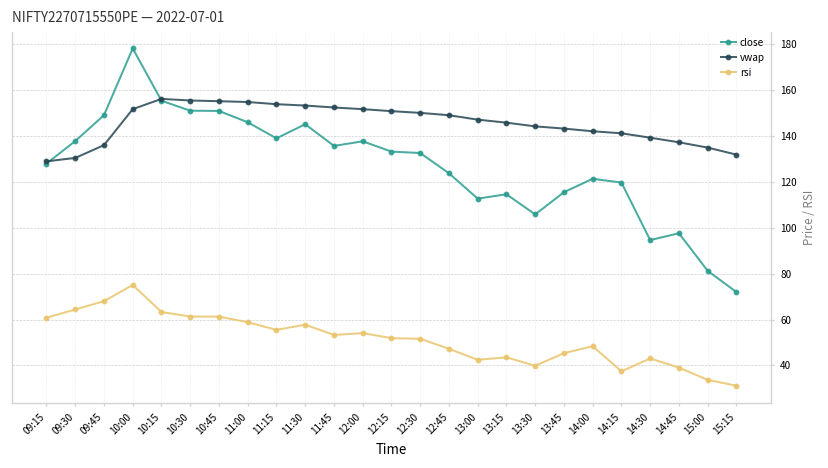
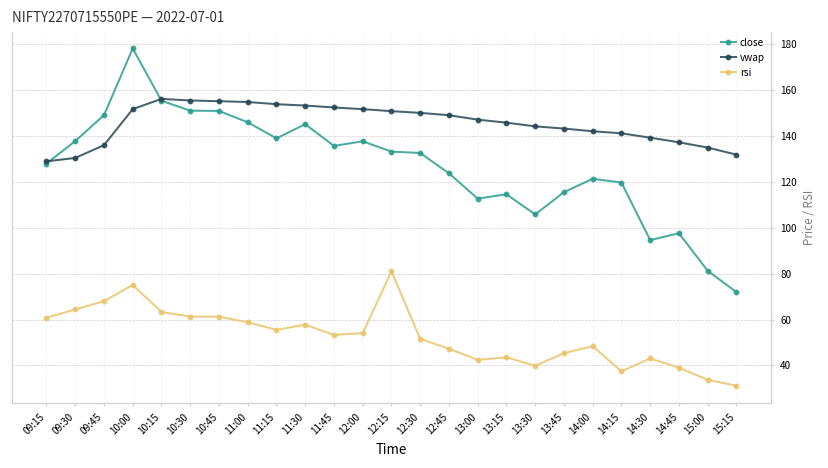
rsi, 12:15: 52 -> 81
